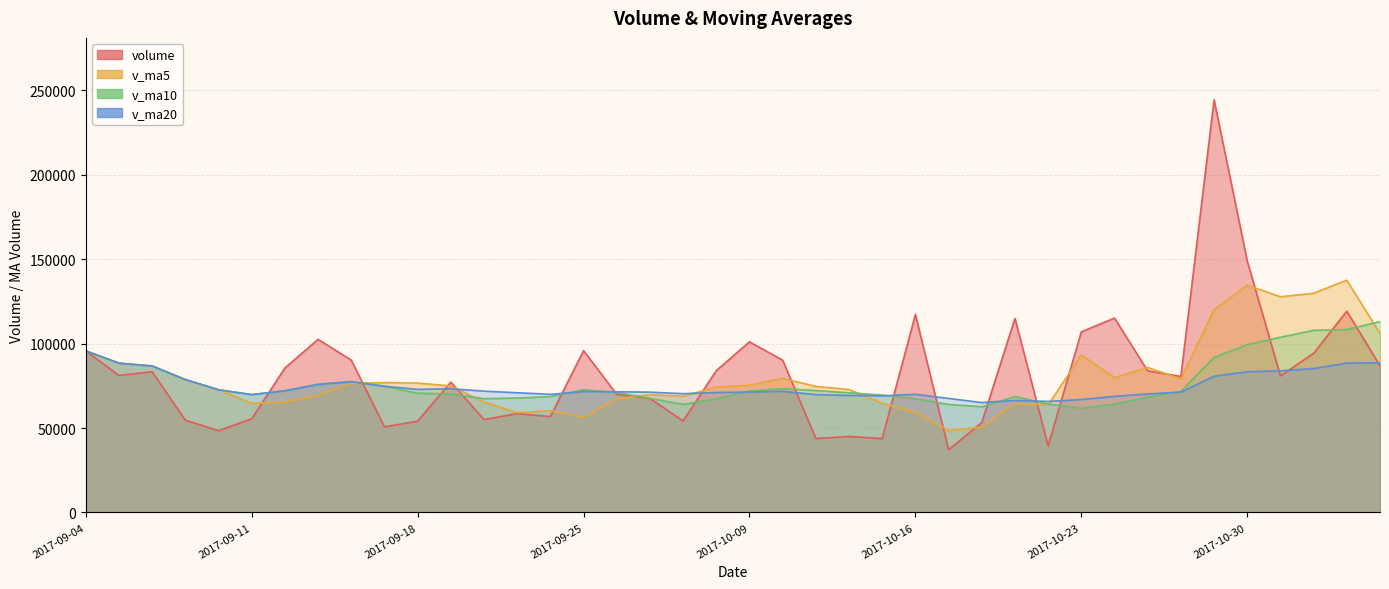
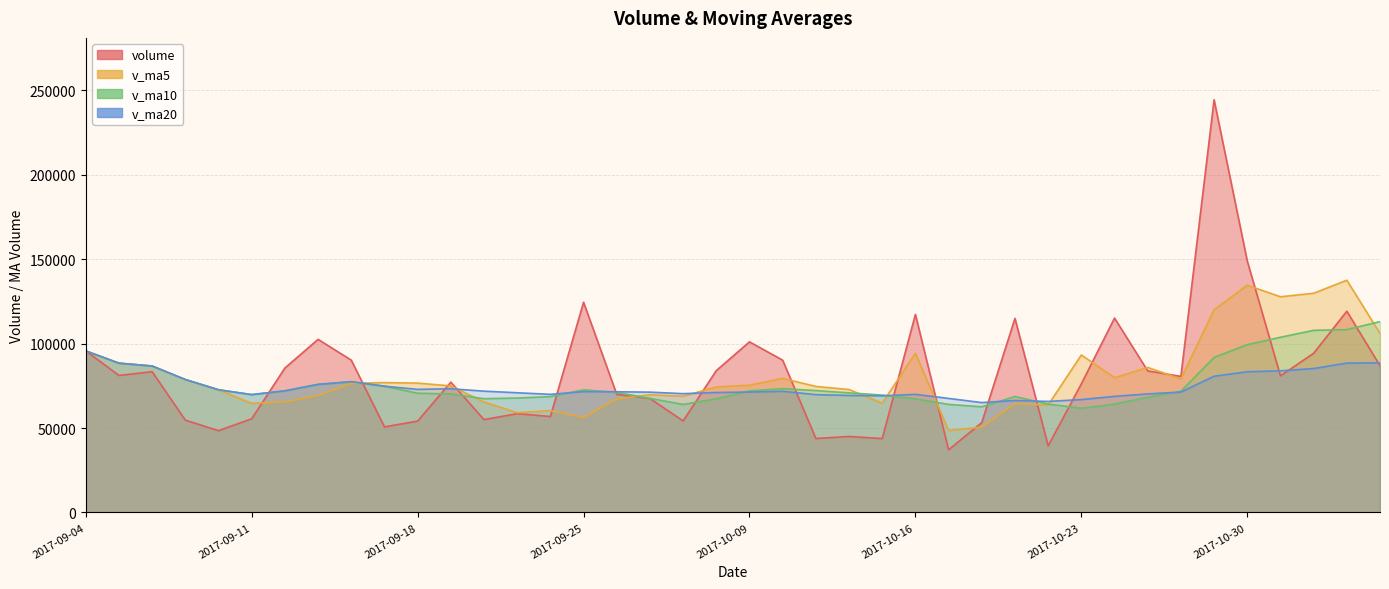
volume, 2017-09-25: 96000 -> 124000
v_ma5, 2017-10-16: 59000 -> 94000
volume, 2017-10-23: 107000 -> 76000
